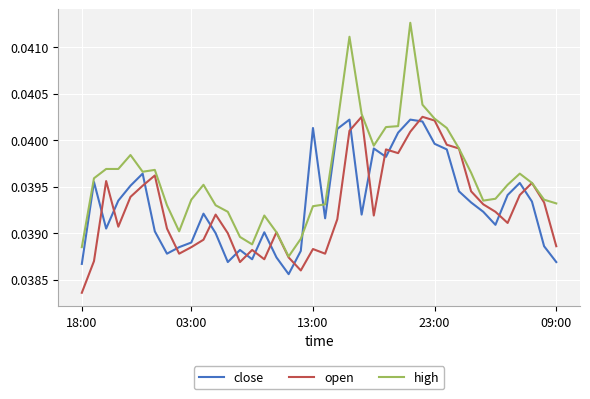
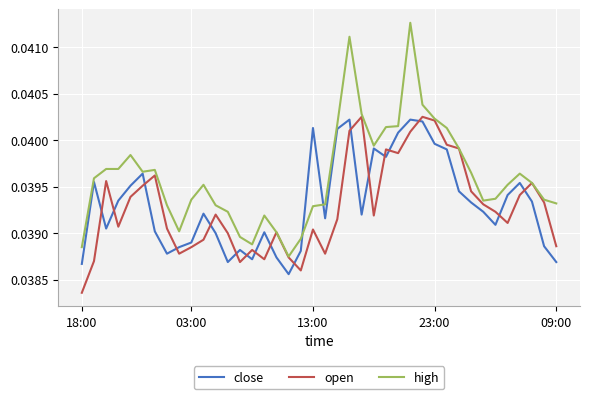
open, 13:00: 0.0388 -> 0.0390
